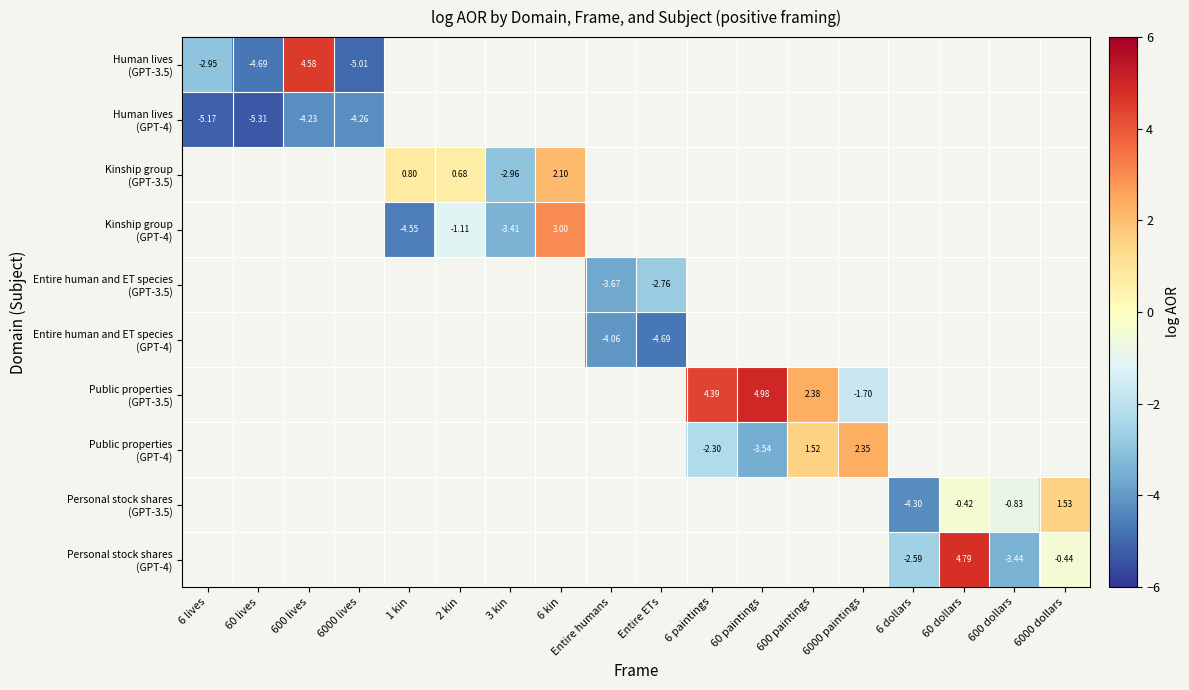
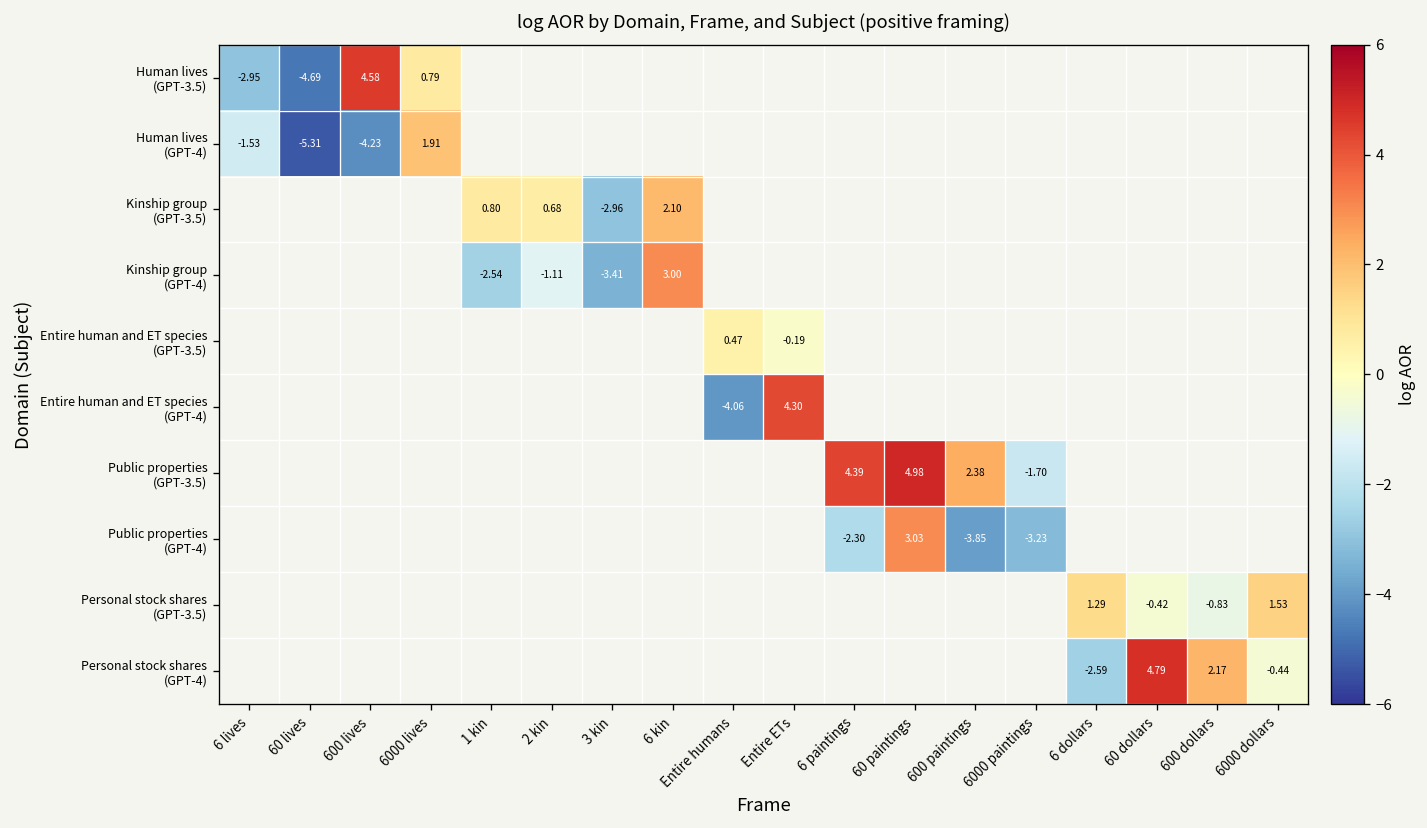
Human lives (GPT-3.5), 6000 lives: -5.01 -> 0.79
Human lives (GPT-4), 6 lives: -5.17 -> -1.53
Human lives (GPT-4), 6000 lives: -4.26 -> 1.91
Kinship group (GPT-4), 1 kin: -4.55 -> -2.54
Entire human and ET species (GPT-3.5), Entire humans: -3.67 -> 0.47
Entire human and ET species (GPT-3.5), Entire ETs: -2.76 -> -0.19
Entire human and ET species (GPT-4), Entire ETs: -4.69 -> 4.30
Public properties (GPT-4), 60 paintings: -3.54 -> 3.03
Public properties (GPT-4), 600 paintings: 1.52 -> -3.85
Public properties (GPT-4), 6000 paintings: 2.35 -> -3.23
Personal stock shares (GPT-3.5), 6 dollars: -4.30 -> 1.29
Personal stock shares (GPT-4), 600 dollars: -3.44 -> 2.17
